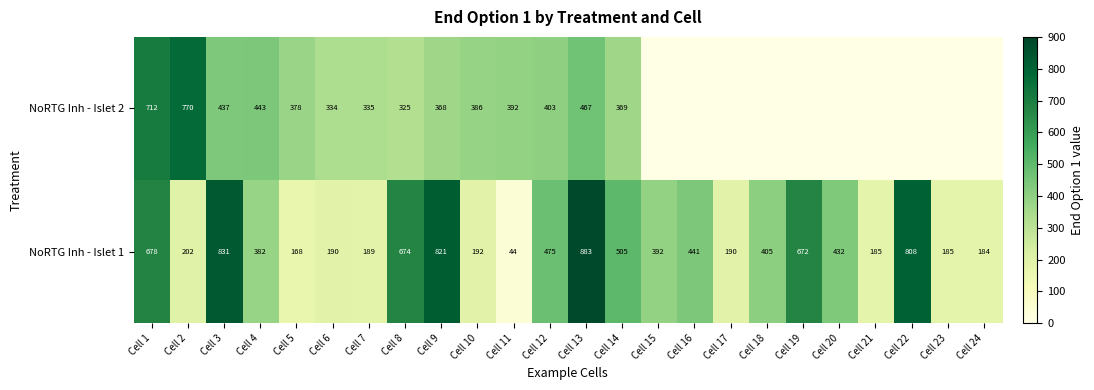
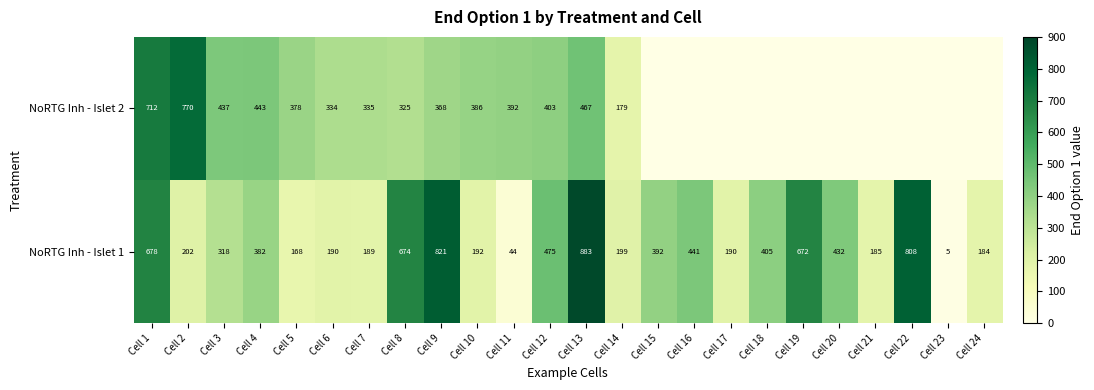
NoRTG Inh - Islet 2, Cell 14: 369 -> 179
NoRTG Inh - Islet 1, Cell 3: 831 -> 318
NoRTG Inh - Islet 1, Cell 14: 505 -> 199
NoRTG Inh - Islet 1, Cell 23: 185 -> 5
